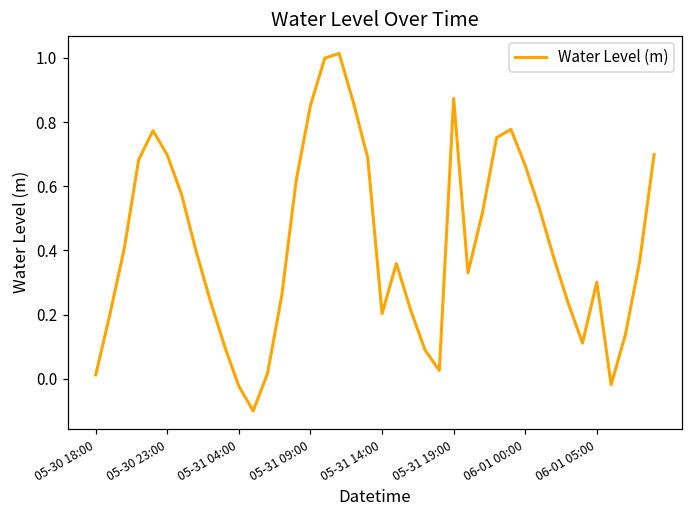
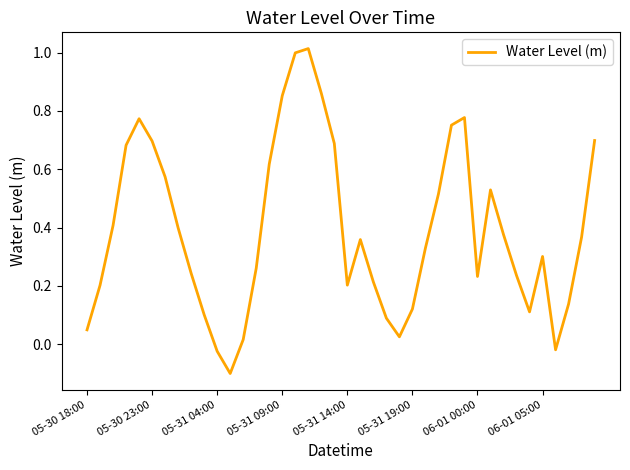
05-30 18:00: 0.01 -> 0.05
05-31 19:00: 0.87 -> 0.12
06-01 00:00: 0.66 -> 0.23
